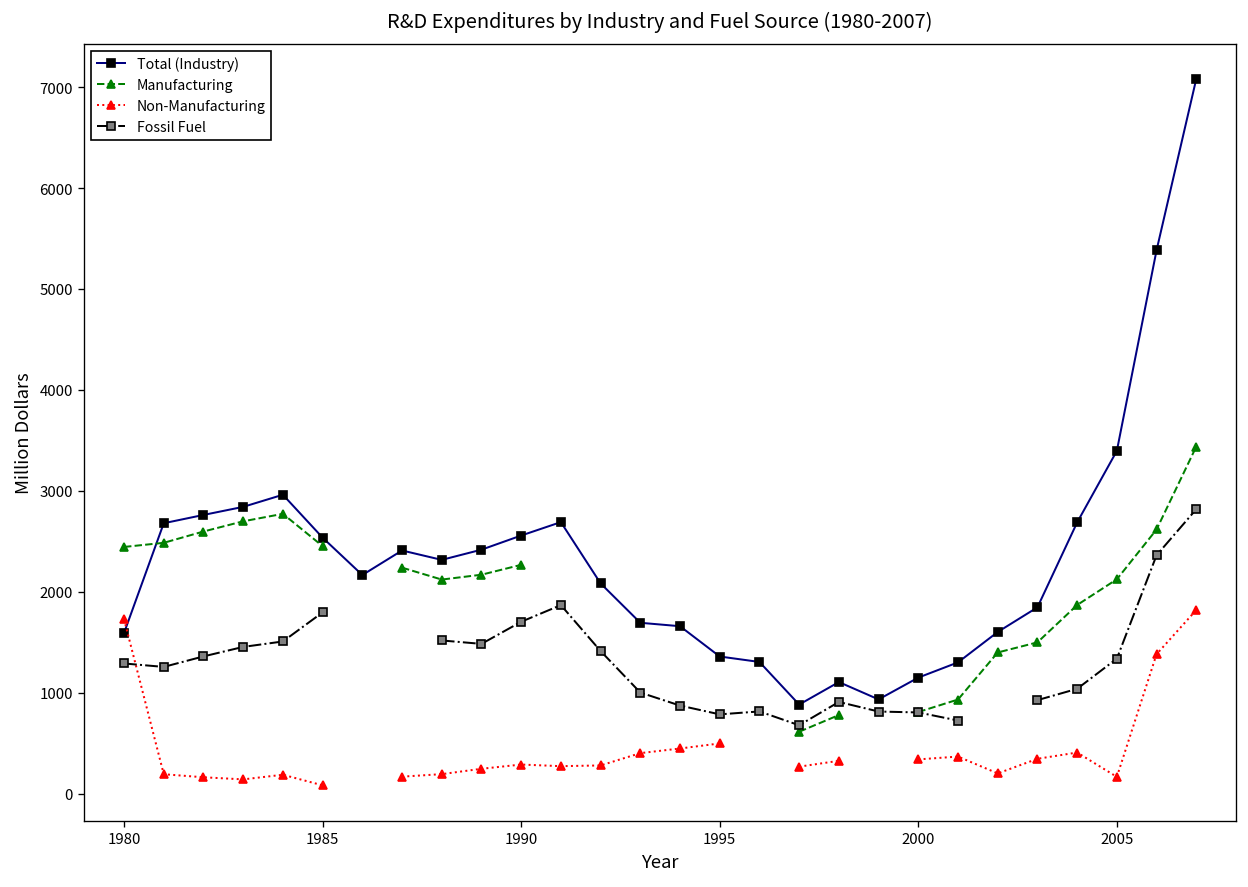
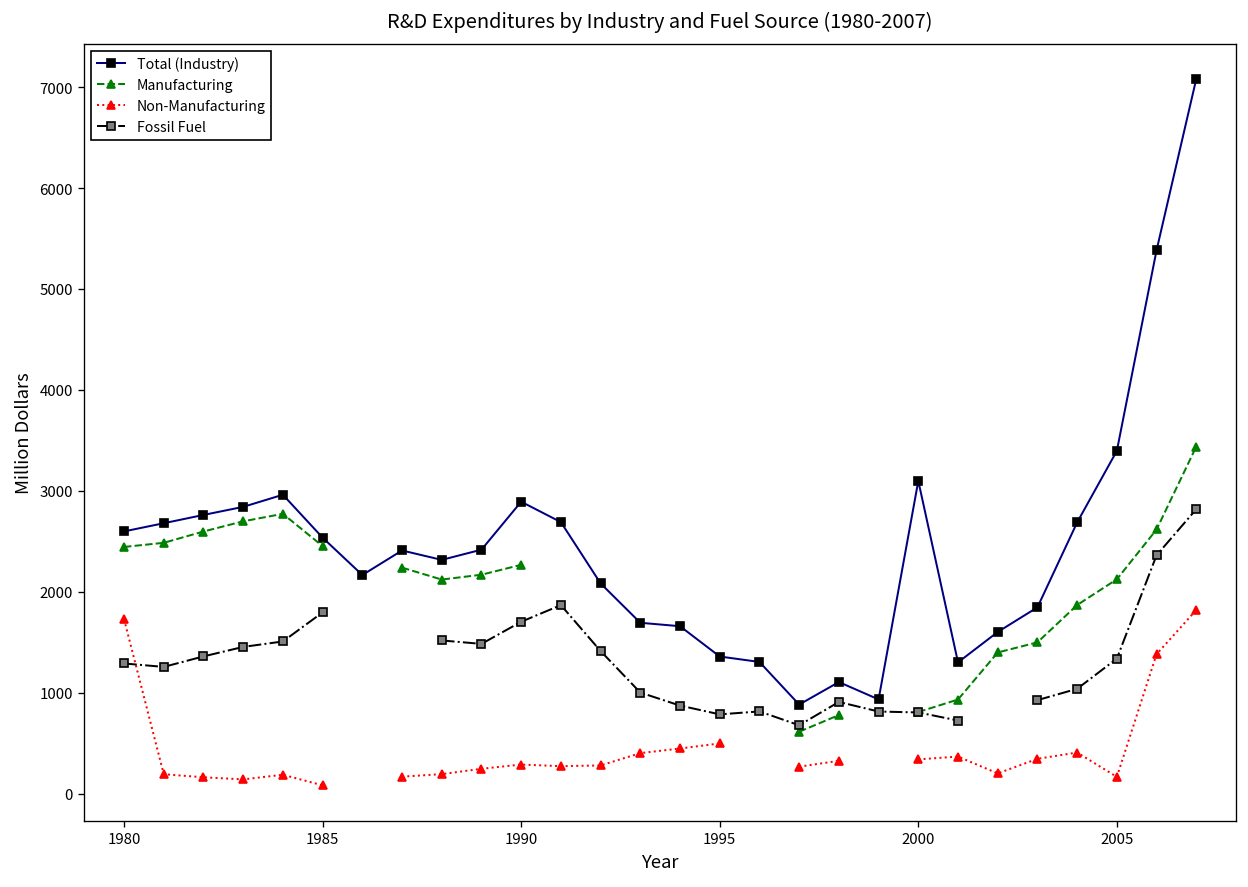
Total (Industry), 1980: 1600 -> 2600
Total (Industry), 1990: 2600 -> 2900
Total (Industry), 2000: 1200 -> 3100
